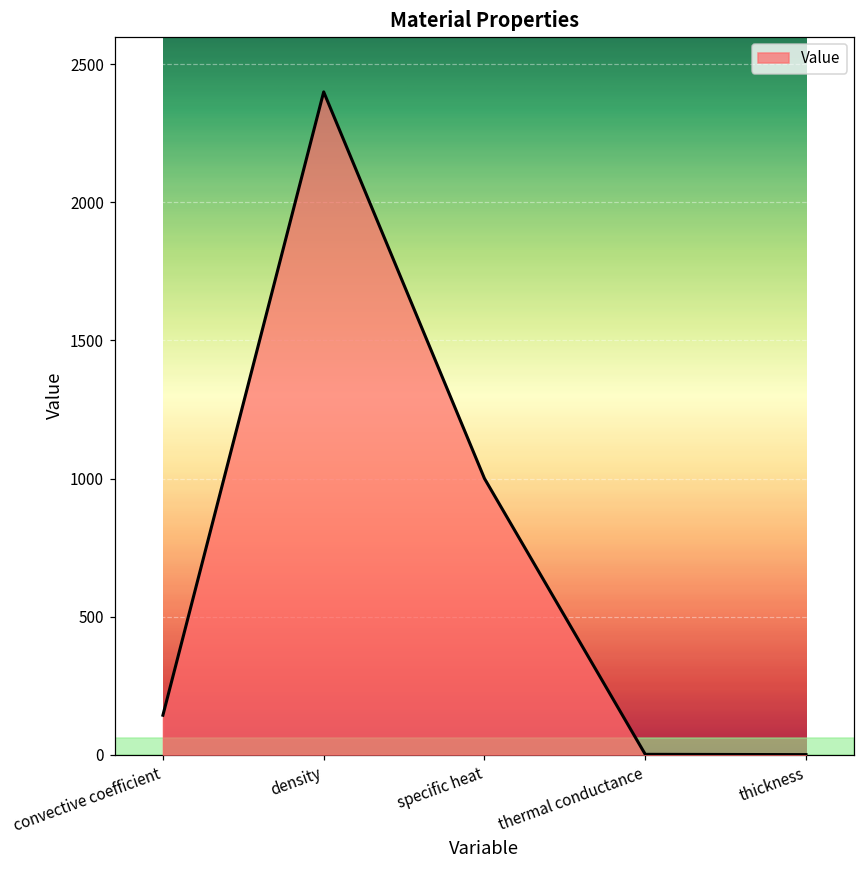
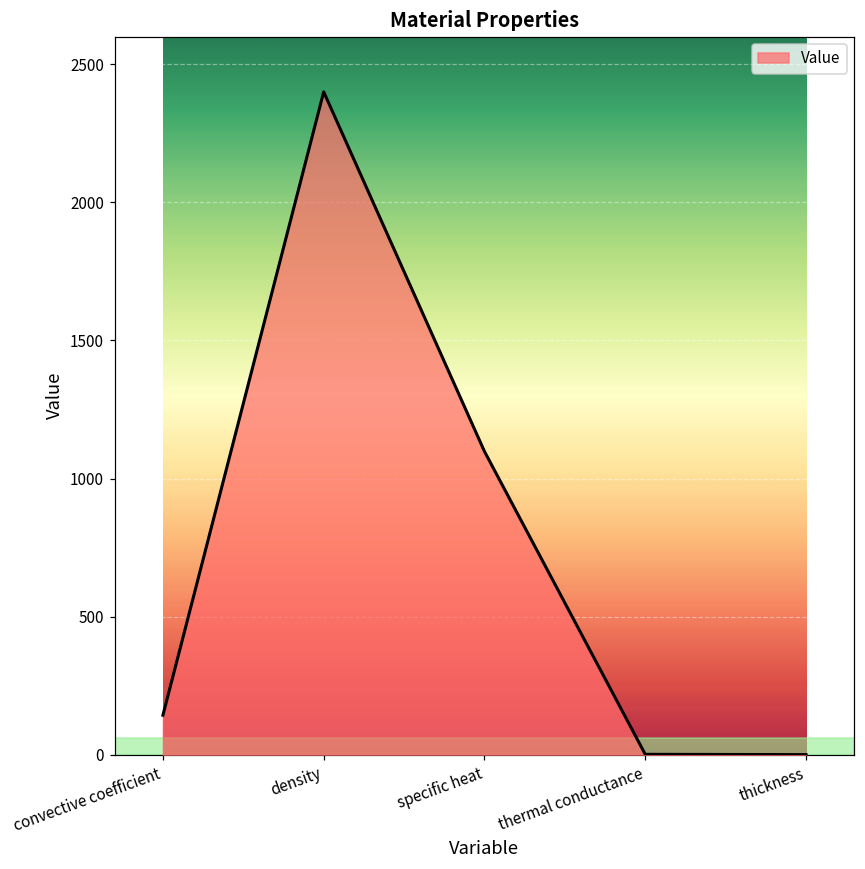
specific heat: 1000 -> 1100
